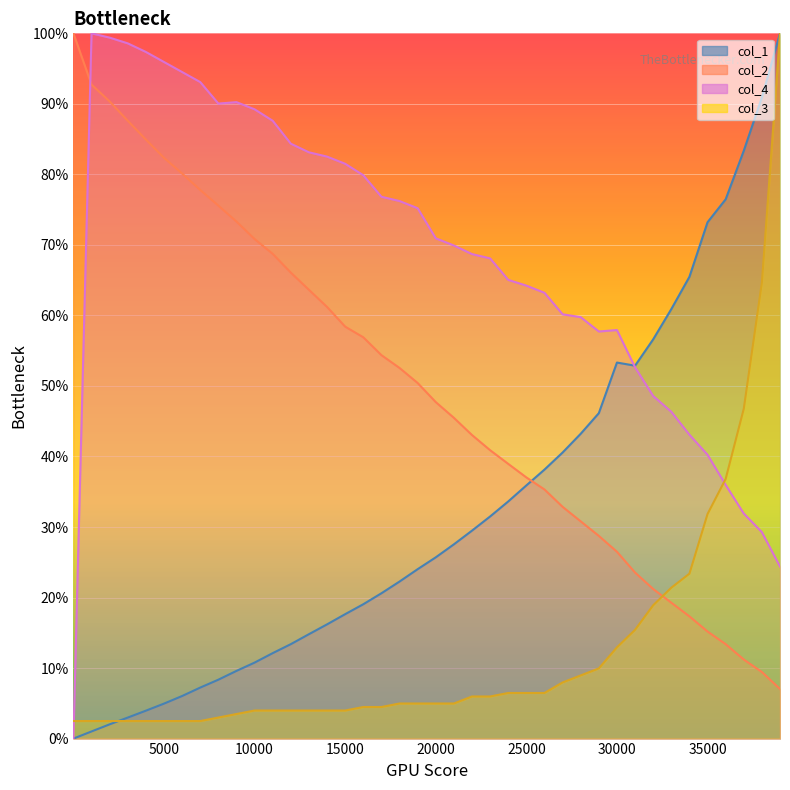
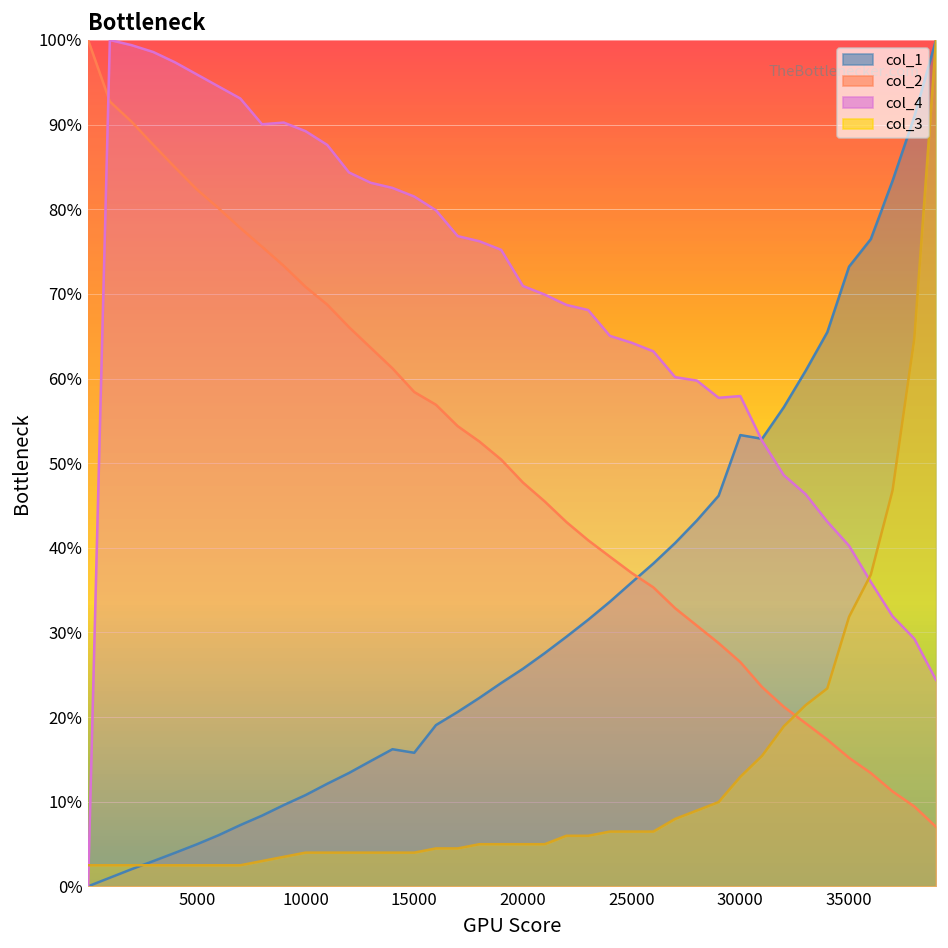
col_1, 15000: 18% -> 16%
